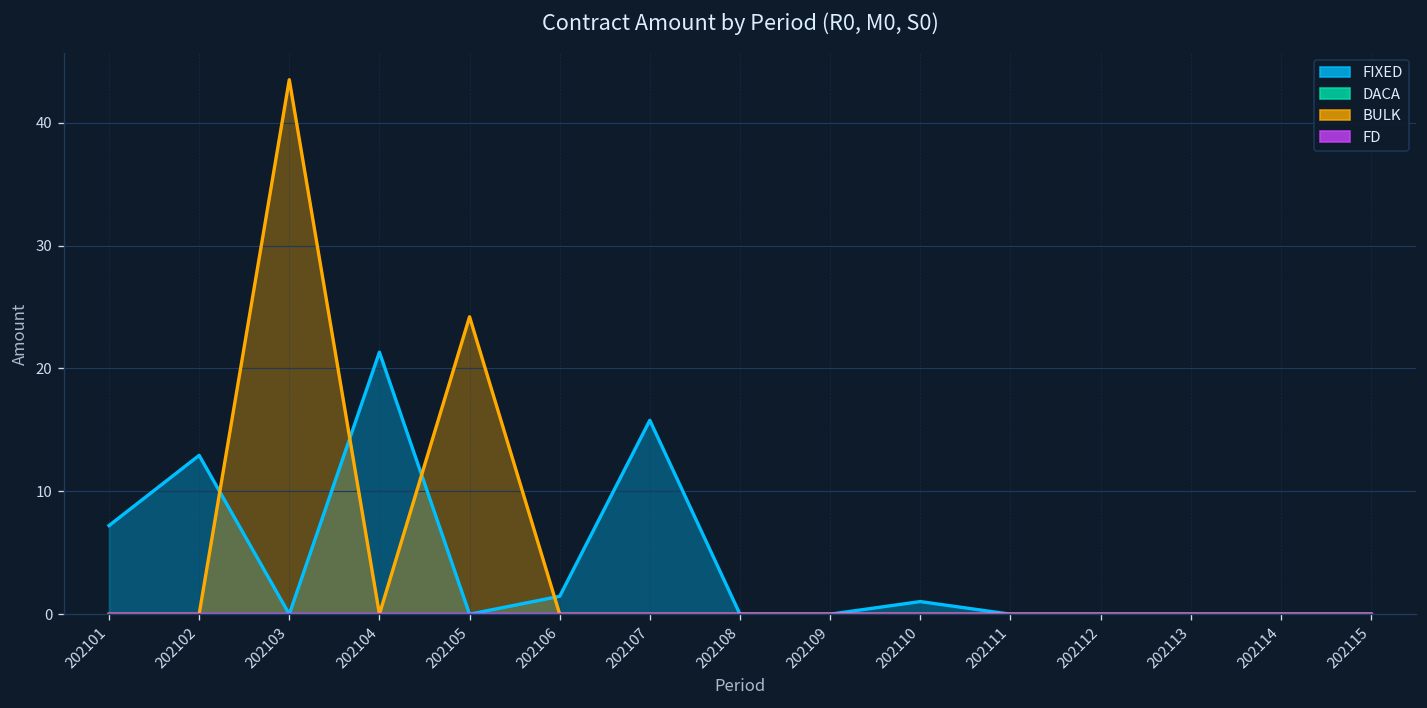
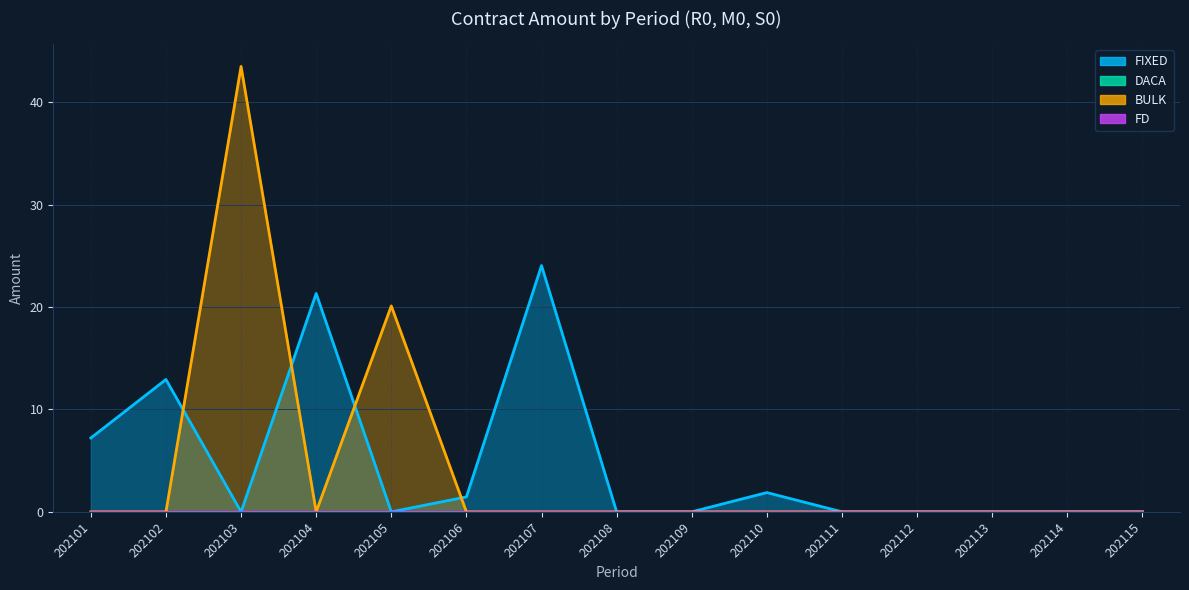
BULK, 202105: 24.2 -> 20.1
FIXED, 202107: 15.8 -> 24.1
FIXED, 202110: 1.0 -> 1.9
